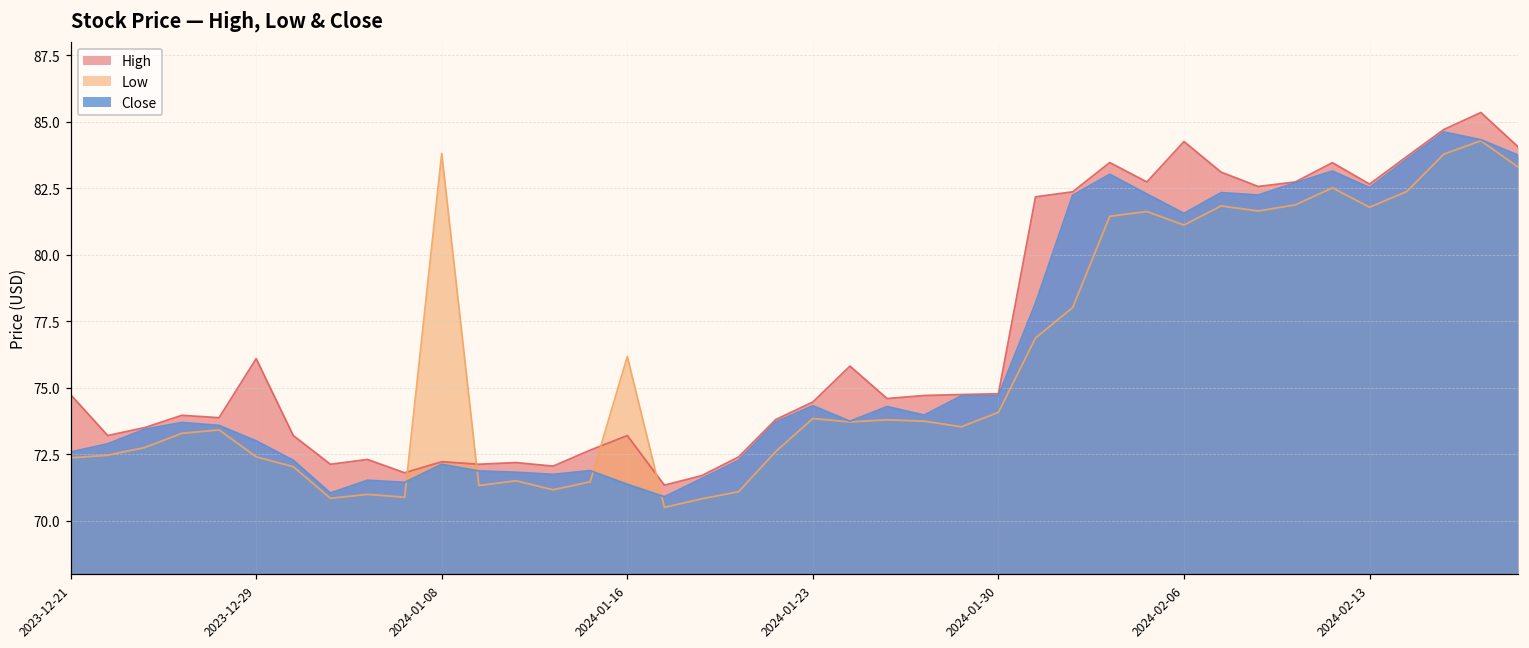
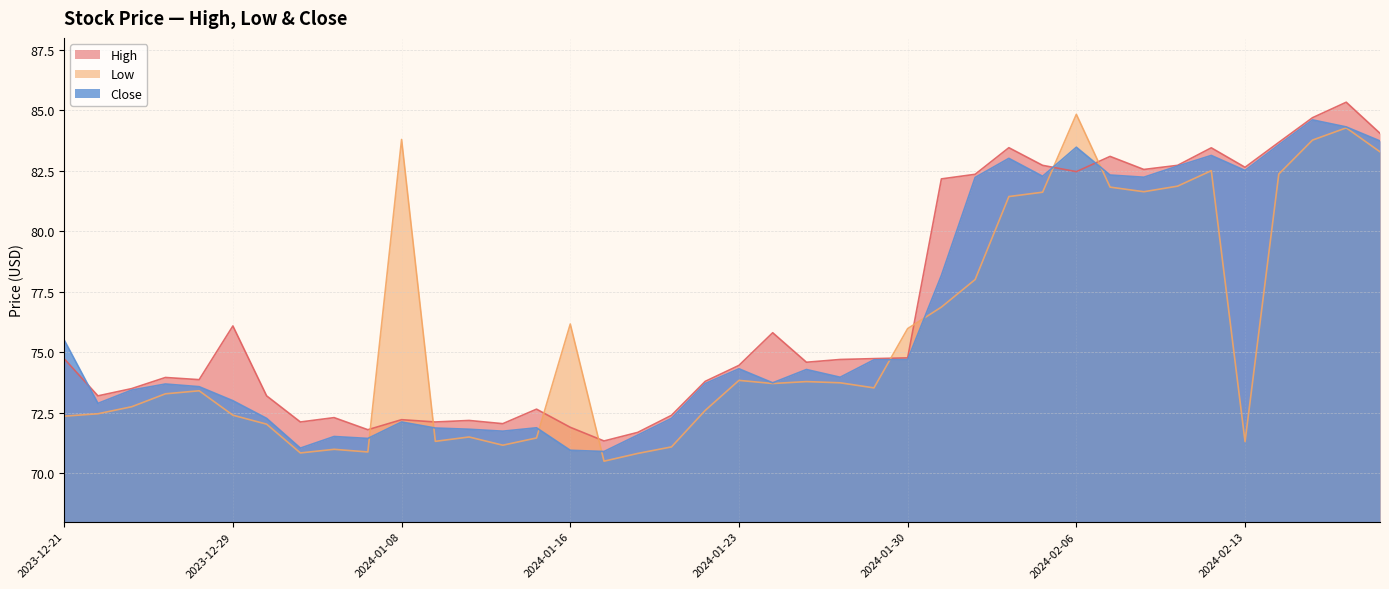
Close, 2023-12-21: 72.6 -> 75.5
High, 2024-01-16: 73.2 -> 71.9
Close, 2024-01-16: 71.4 -> 71.0
Low, 2024-01-30: 74.1 -> 76.0
High, 2024-02-06: 84.3 -> 82.5
Low, 2024-02-06: 81.1 -> 84.8
Close, 2024-02-06: 81.6 -> 83.5
Low, 2024-02-13: 81.8 -> 71.3
